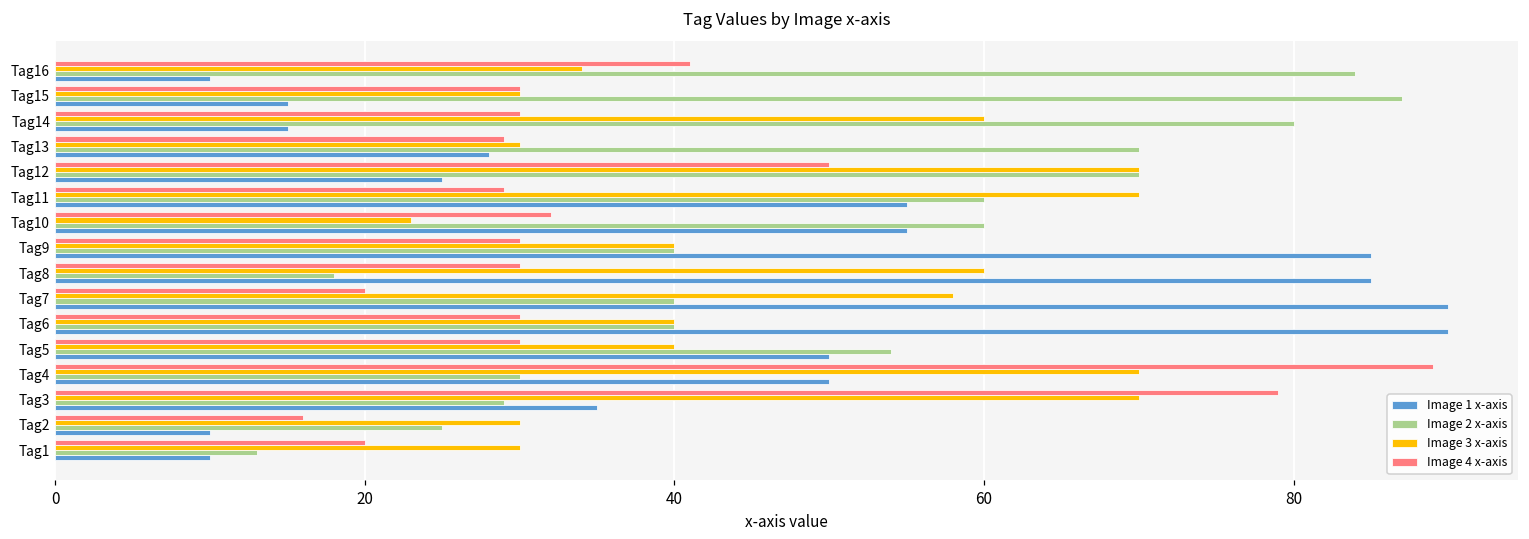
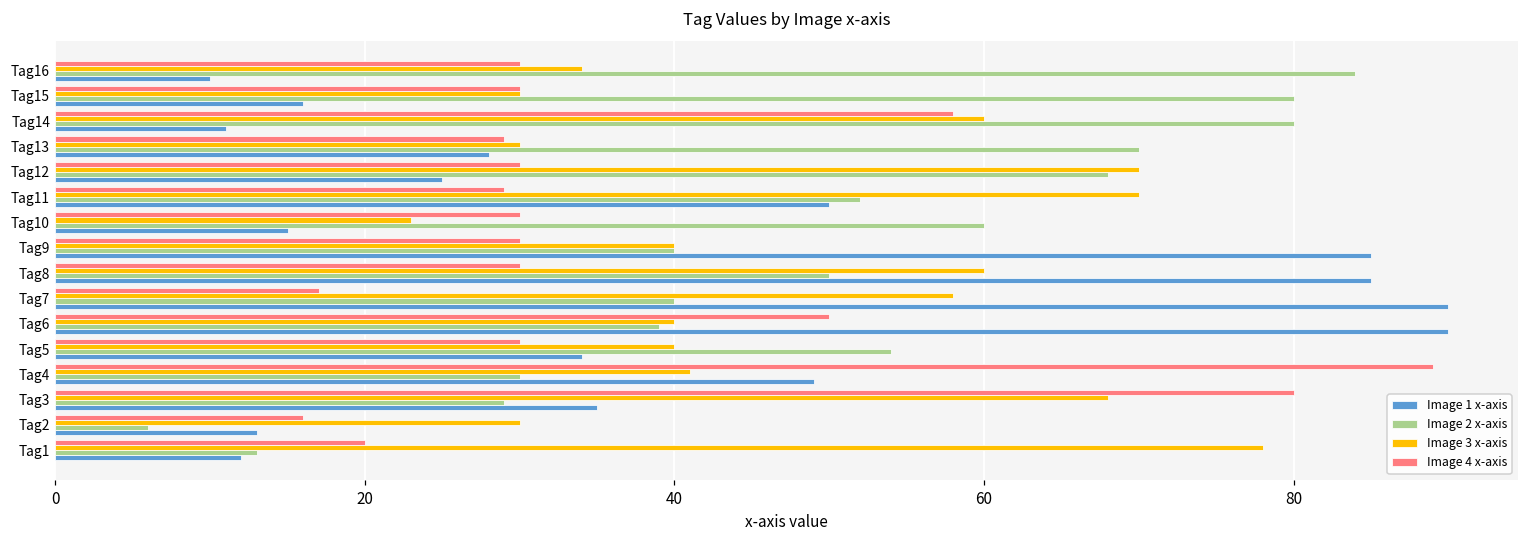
Image 4 x-axis, Tag16: 41 -> 30
Image 2 x-axis, Tag15: 87 -> 80
Image 1 x-axis, Tag15: 15 -> 16
Image 4 x-axis, Tag14: 30 -> 58
Image 1 x-axis, Tag14: 15 -> 11
Image 4 x-axis, Tag12: 50 -> 30
Image 2 x-axis, Tag12: 70 -> 68
Image 2 x-axis, Tag11: 60 -> 52
Image 1 x-axis, Tag11: 55 -> 50
Image 4 x-axis, Tag10: 32 -> 30
Image 1 x-axis, Tag10: 55 -> 15
Image 2 x-axis, Tag8: 18 -> 50
Image 4 x-axis, Tag7: 20 -> 17
Image 4 x-axis, Tag6: 30 -> 50
Image 2 x-axis, Tag6: 40 -> 39
Image 1 x-axis, Tag5: 50 -> 34
Image 3 x-axis, Tag4: 70 -> 41
Image 1 x-axis, Tag4: 50 -> 49
Image 4 x-axis, Tag3: 79 -> 80
Image 3 x-axis, Tag3: 70 -> 68
Image 2 x-axis, Tag2: 25 -> 6
Image 1 x-axis, Tag2: 10 -> 13
Image 3 x-axis, Tag1: 30 -> 78
Image 1 x-axis, Tag1: 10 -> 12
